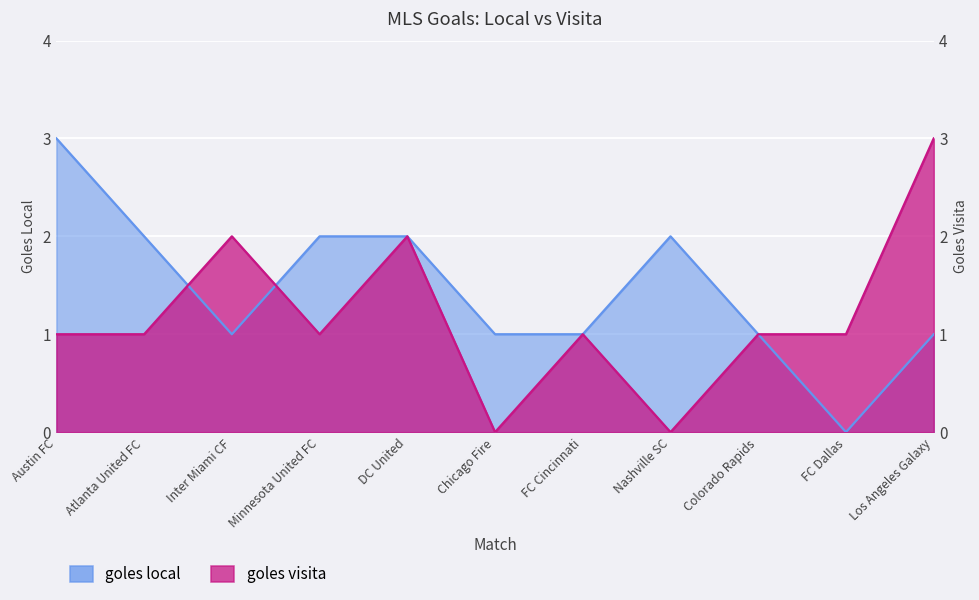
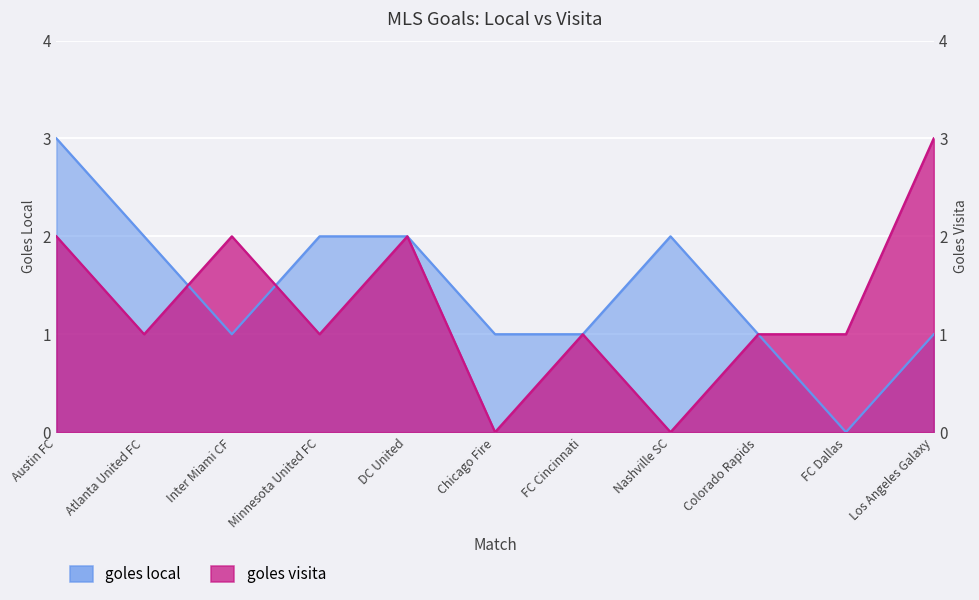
goles visita, Austin FC: 1 -> 2
